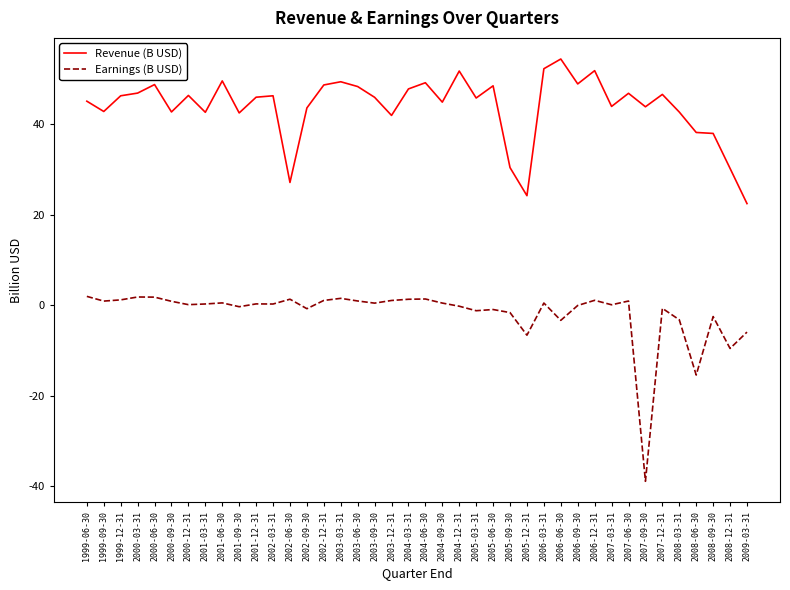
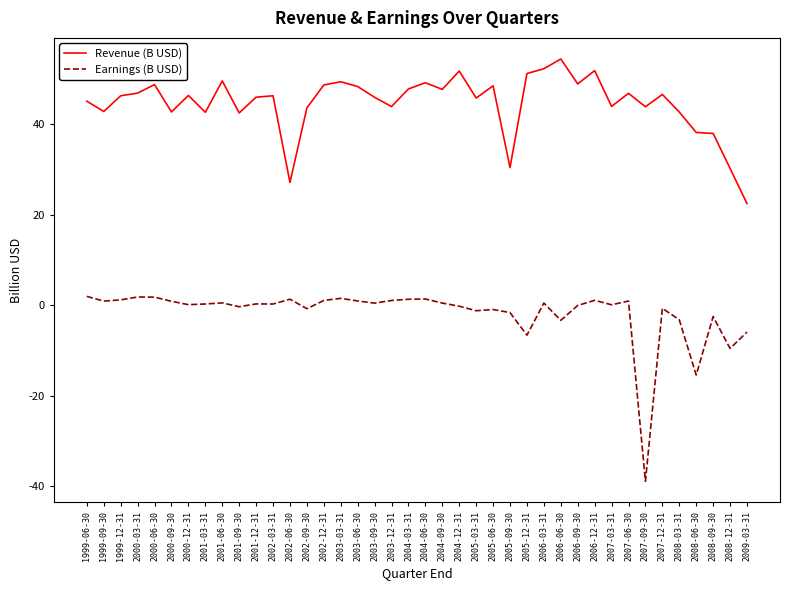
Revenue (B USD), 2003-12-31: 42 -> 44
Revenue (B USD), 2004-09-30: 45 -> 48
Revenue (B USD), 2005-12-31: 24 -> 51
